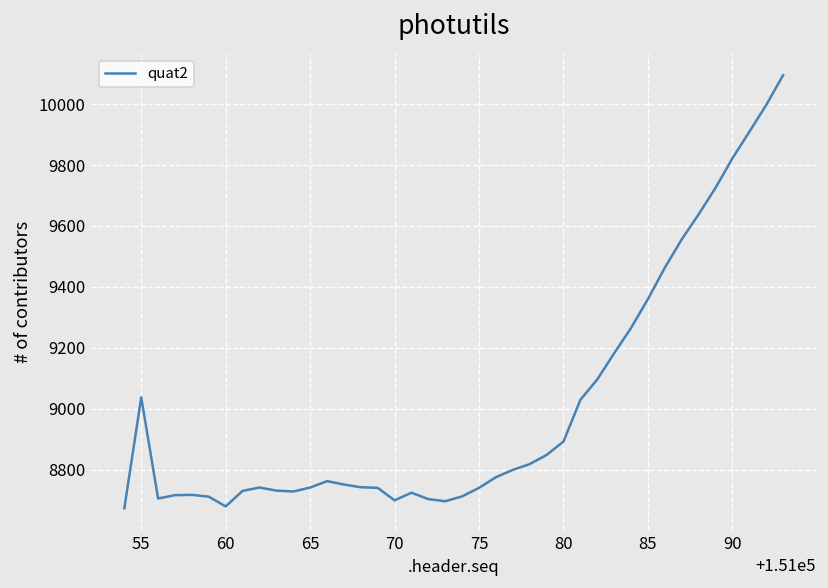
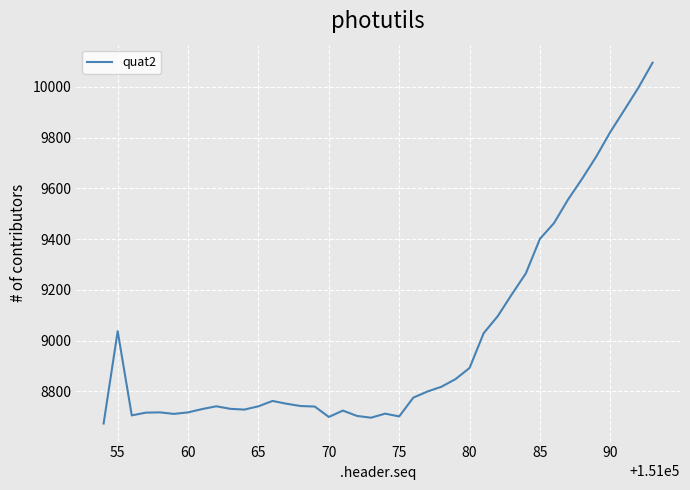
60: 8680 -> 8720
75: 8740 -> 8700
85: 9360 -> 9400
